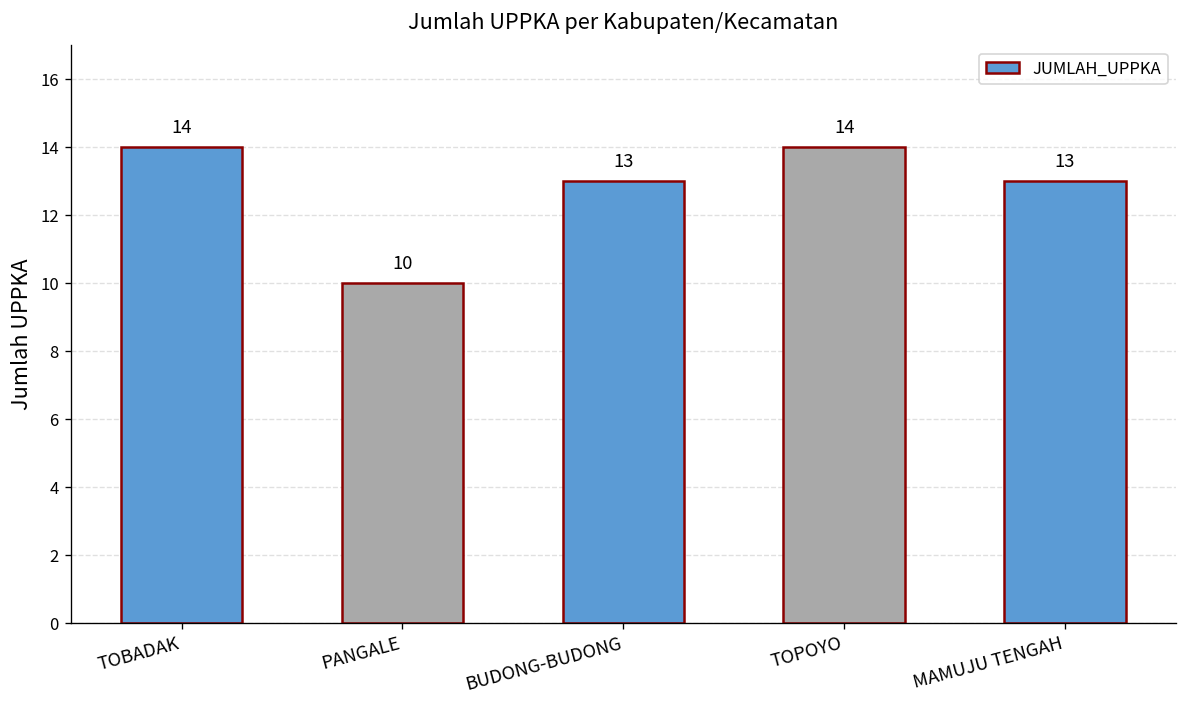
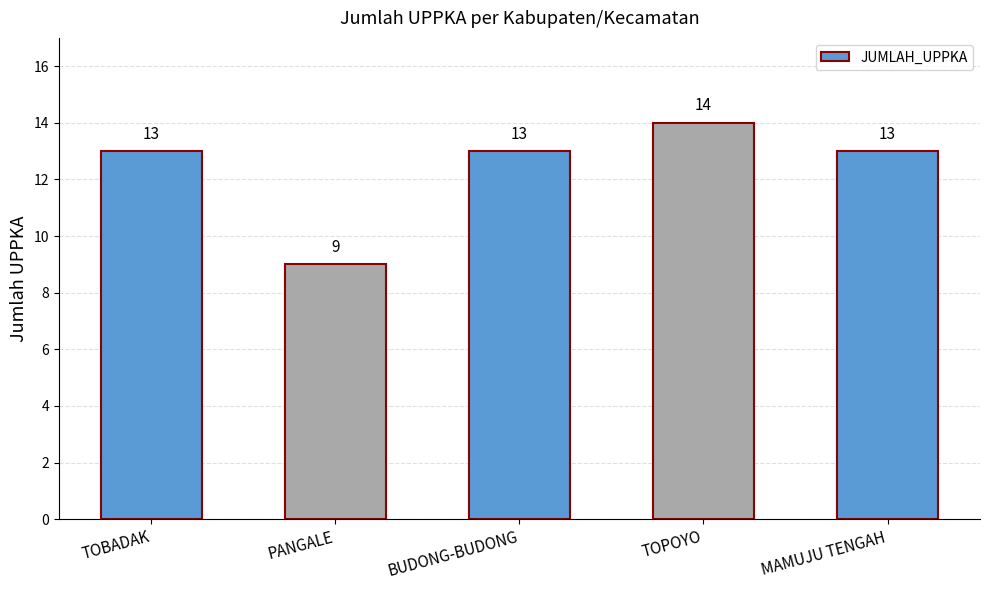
TOBADAK: 14 -> 13
PANGALE: 10 -> 9
